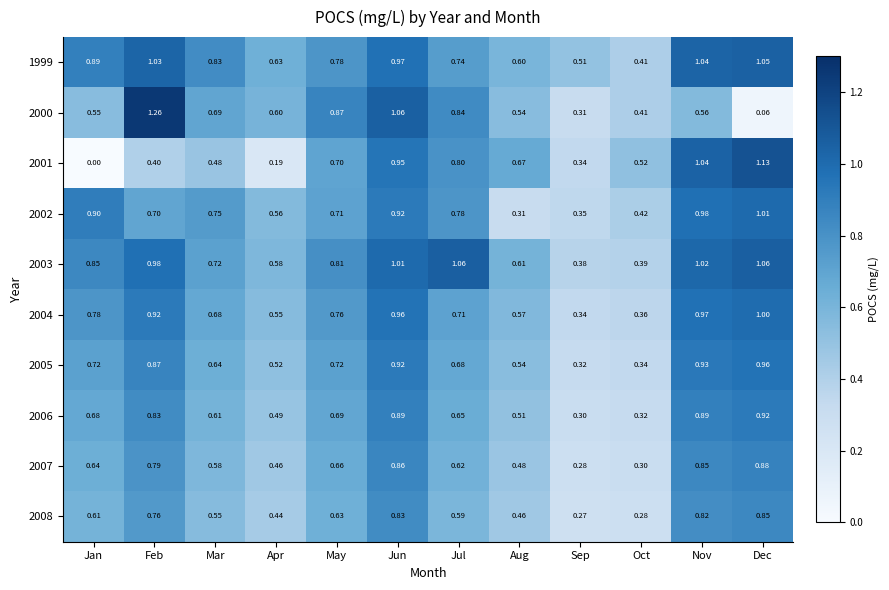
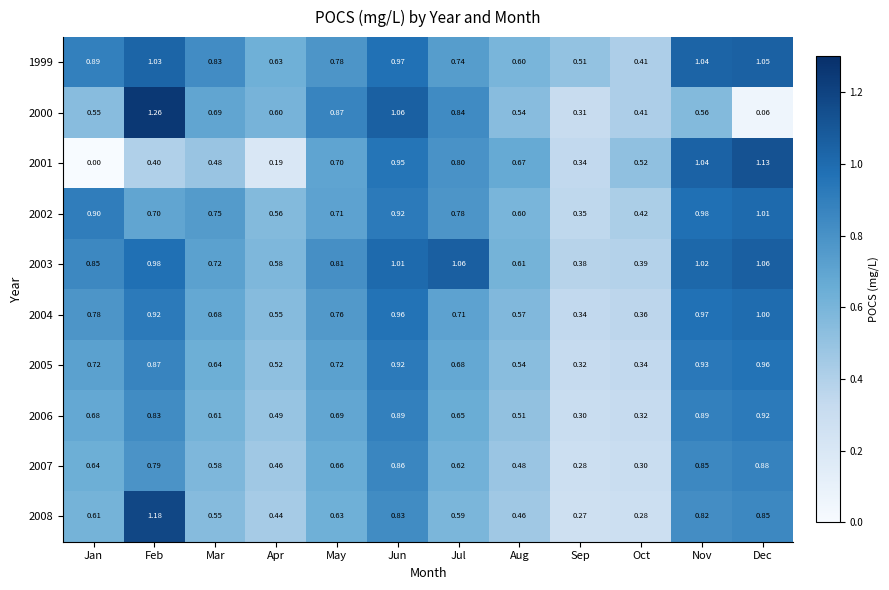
2002, Aug: 0.31 -> 0.60
2008, Feb: 0.76 -> 1.18
